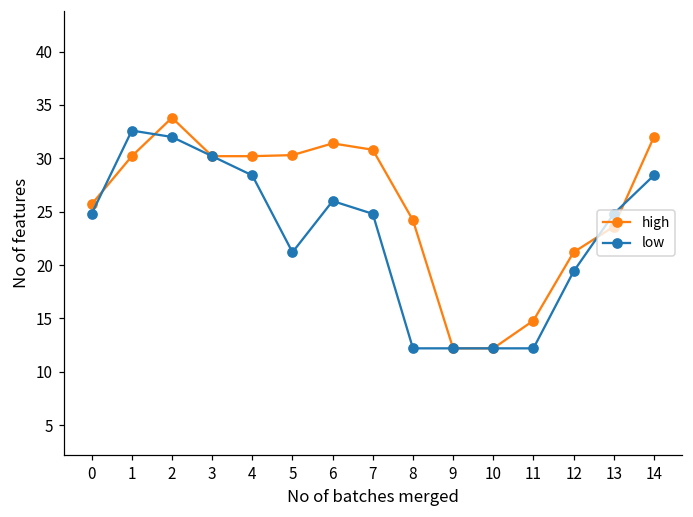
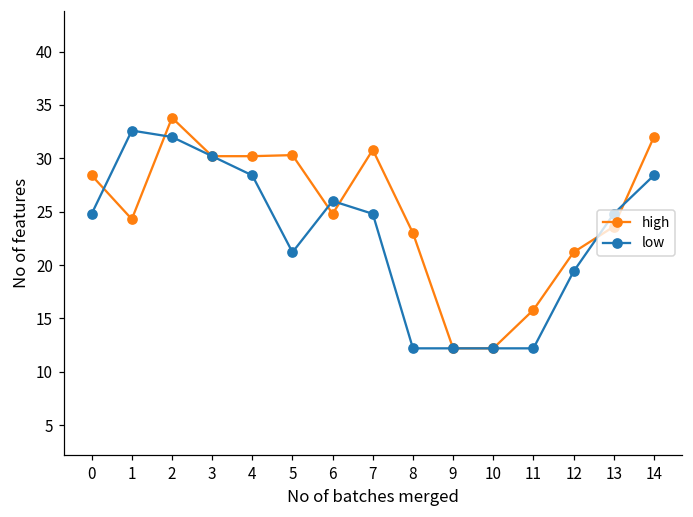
high, 0: 26 -> 28
high, 1: 30 -> 24
high, 6: 31 -> 25
high, 8: 24 -> 23
high, 11: 15 -> 16
